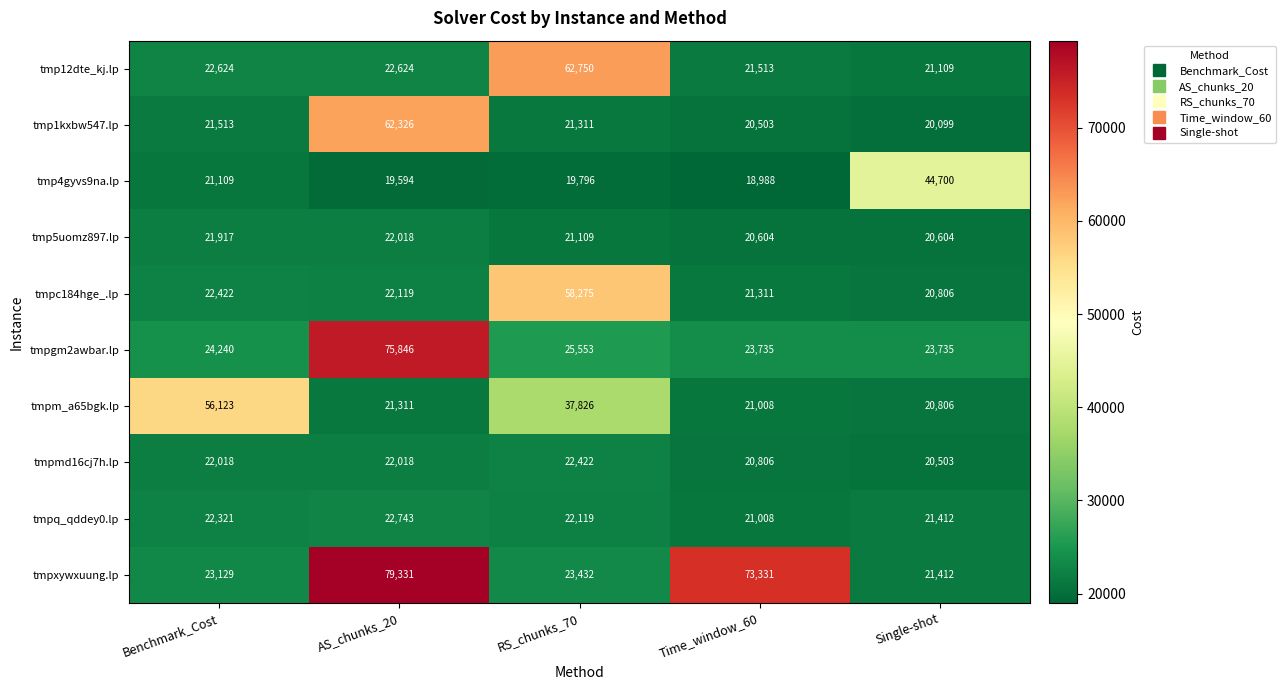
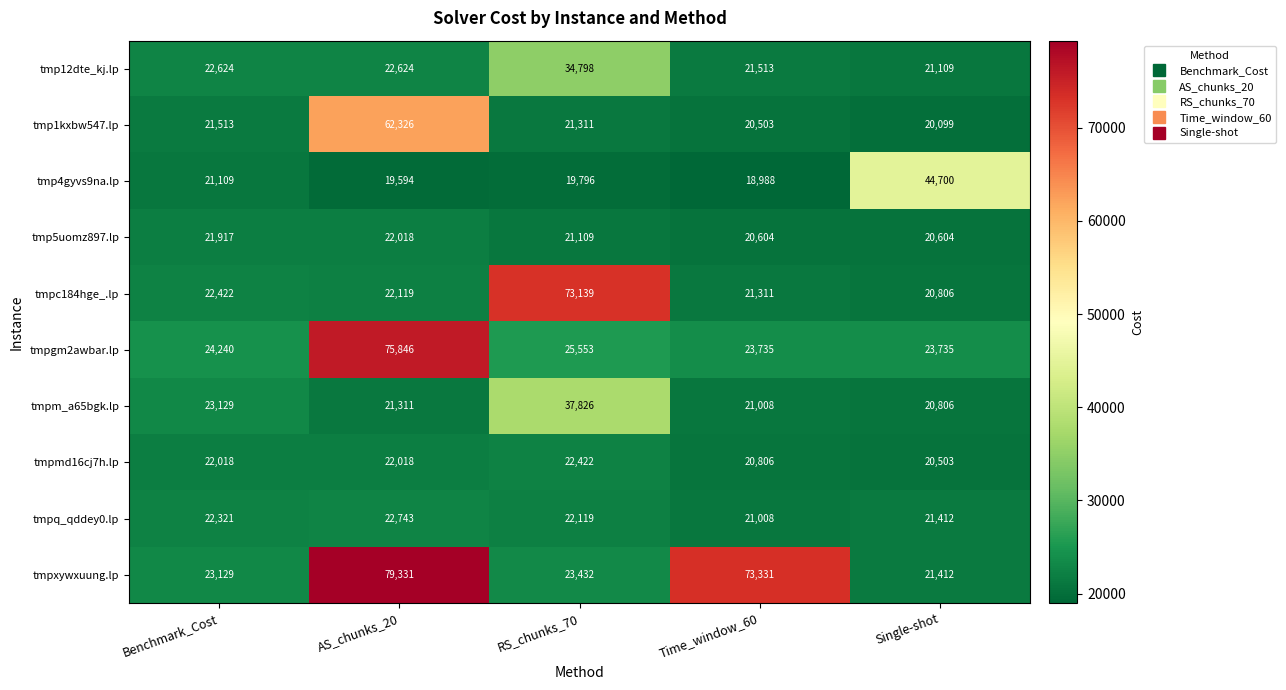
tmp12dte_kj.lp, RS_chunks_70: 62,750 -> 34,798
tmpc184hge_.lp, RS_chunks_70: 58,275 -> 73,139
tmpm_a65bgk.lp, Benchmark_Cost: 56,123 -> 23,129
